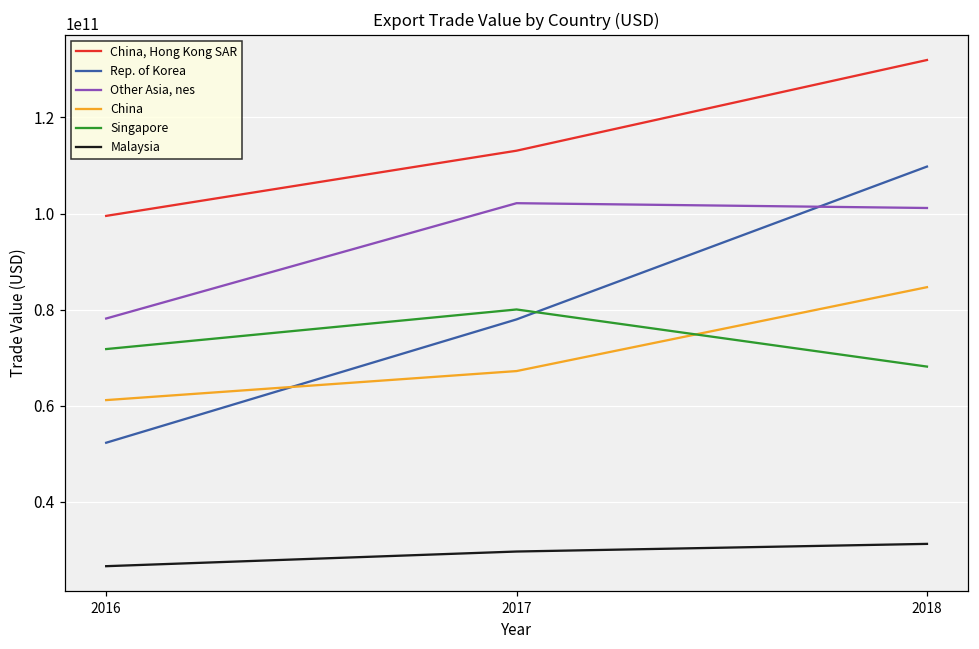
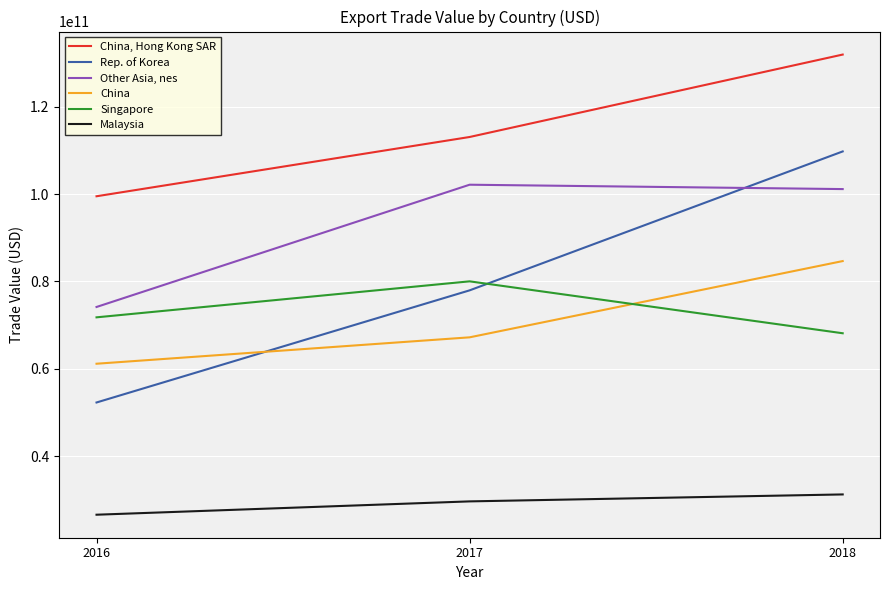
Other Asia, nes, 2016: 78000000000 -> 74000000000
